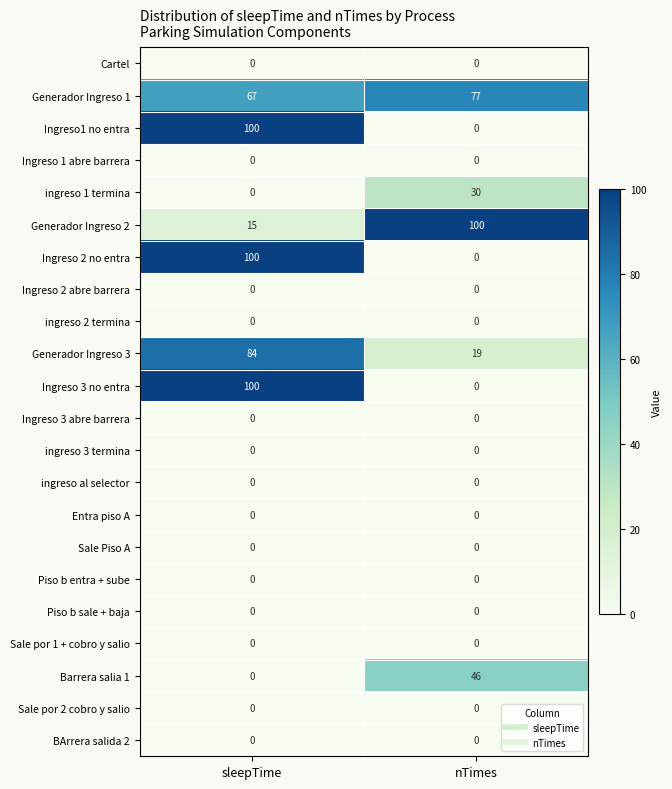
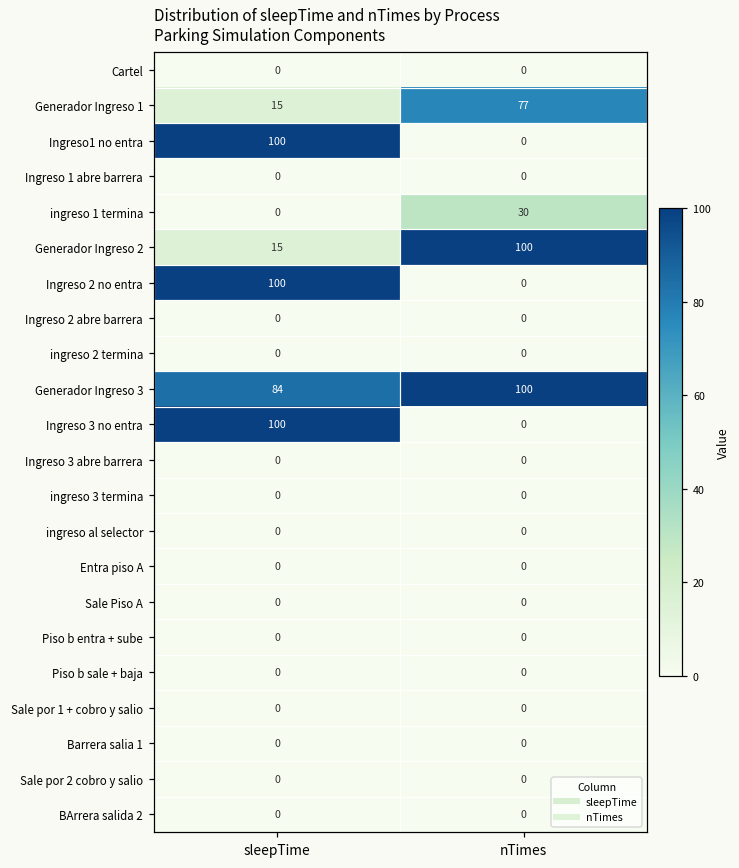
Generador Ingreso 1, sleepTime: 67 -> 15
Generador Ingreso 3, nTimes: 19 -> 100
Barrera salia 1, nTimes: 46 -> 0
